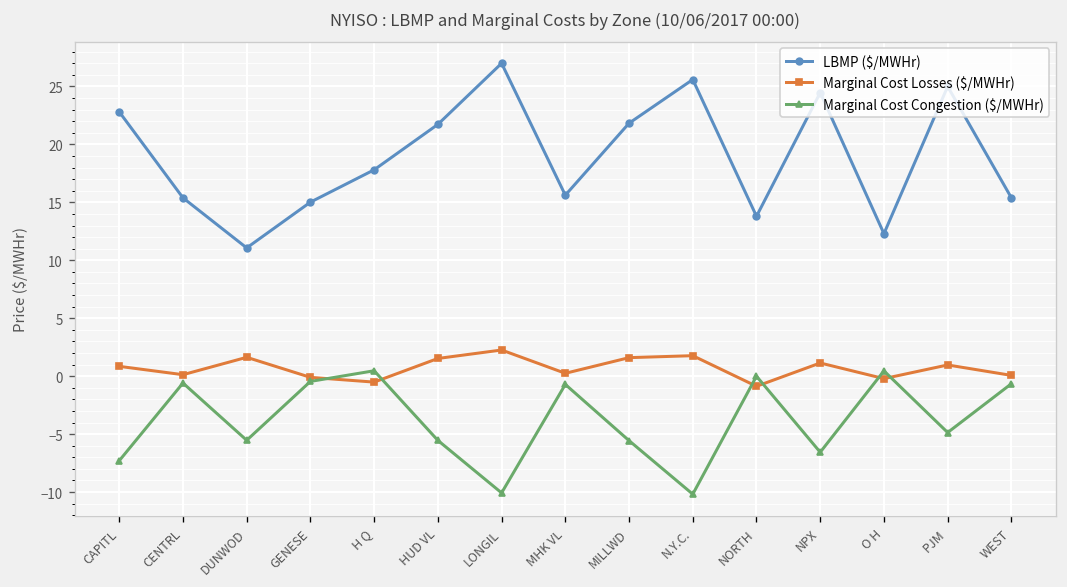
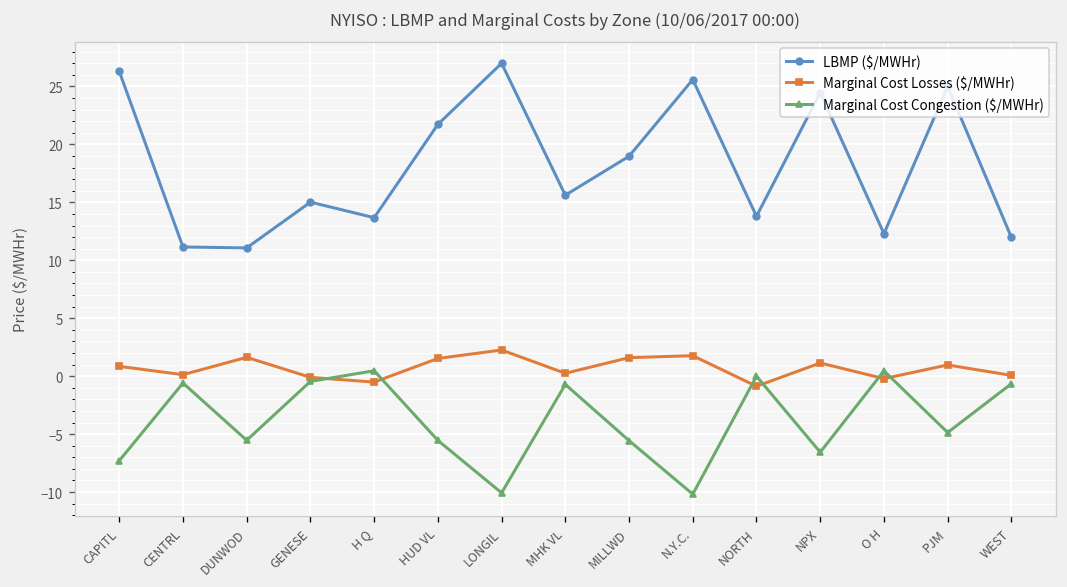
LBMP ($/MWHr), CAPITL: 23 -> 26
LBMP ($/MWHr), CENTRL: 15 -> 11
LBMP ($/MWHr), H Q: 18 -> 14
LBMP ($/MWHr), MILLWD: 22 -> 19
LBMP ($/MWHr), WEST: 15 -> 12
